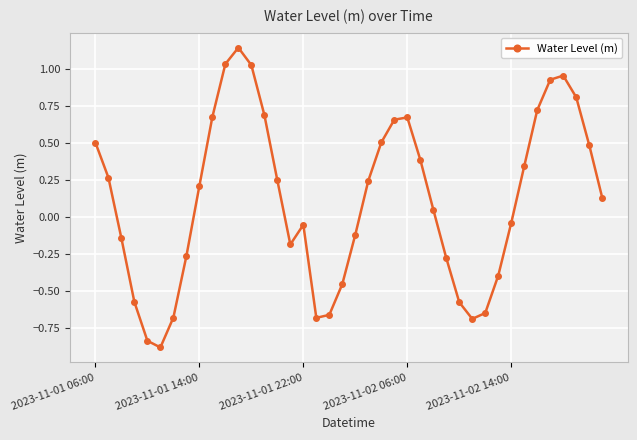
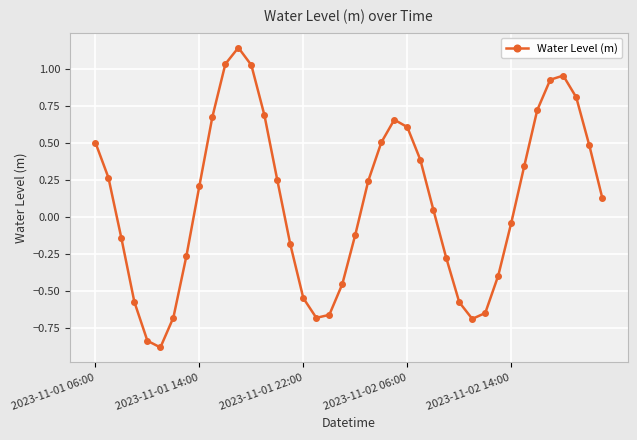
2023-11-01 22:00: -0.05 -> -0.55
2023-11-02 06:00: 0.67 -> 0.61
